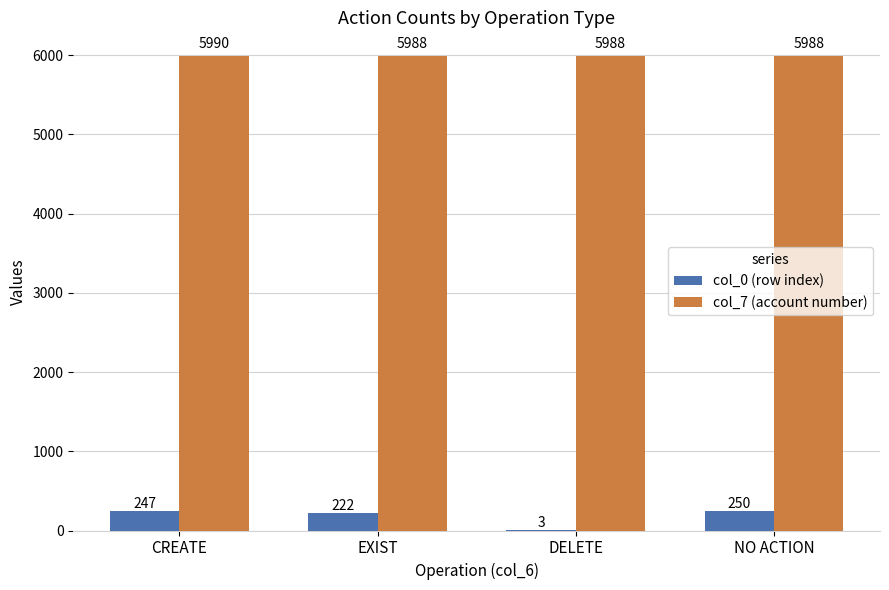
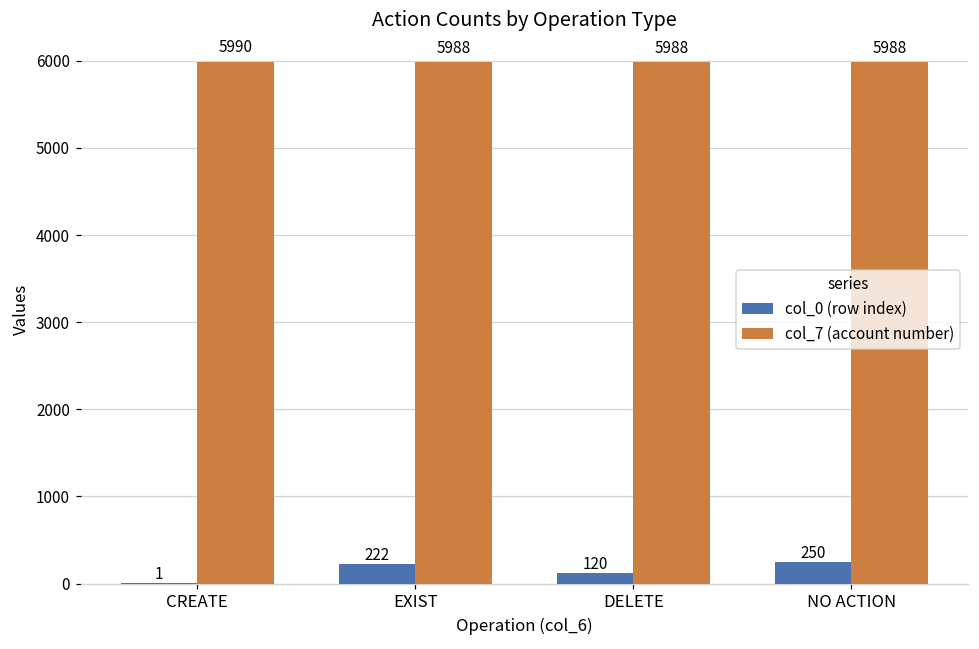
col_0 (row index), CREATE: 247 -> 1
col_0 (row index), DELETE: 3 -> 120
